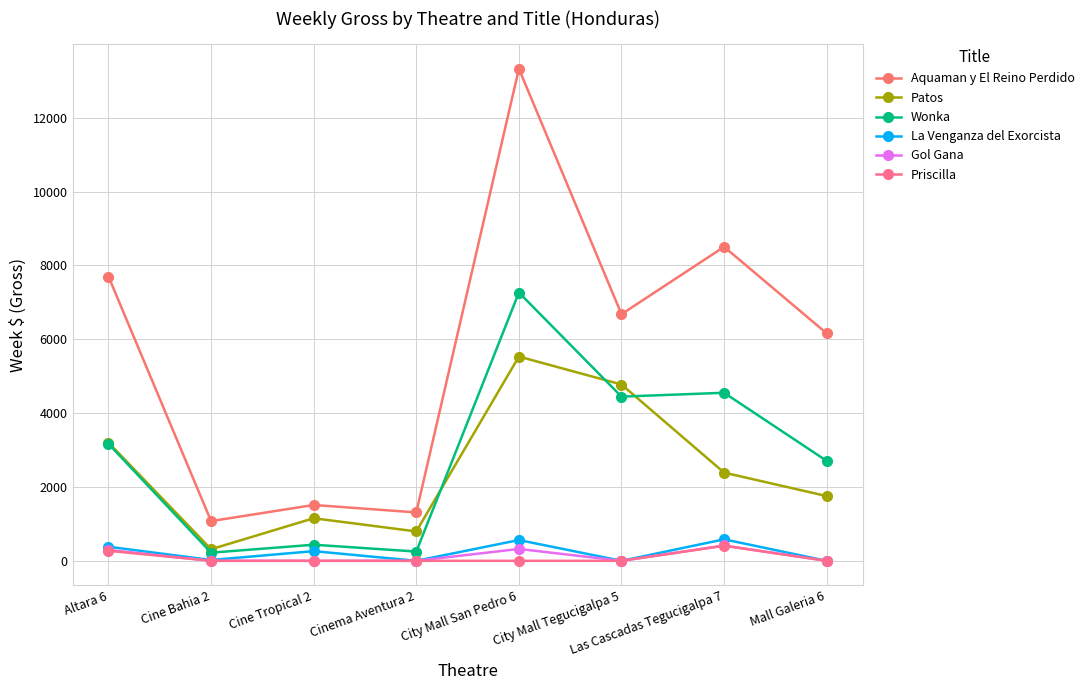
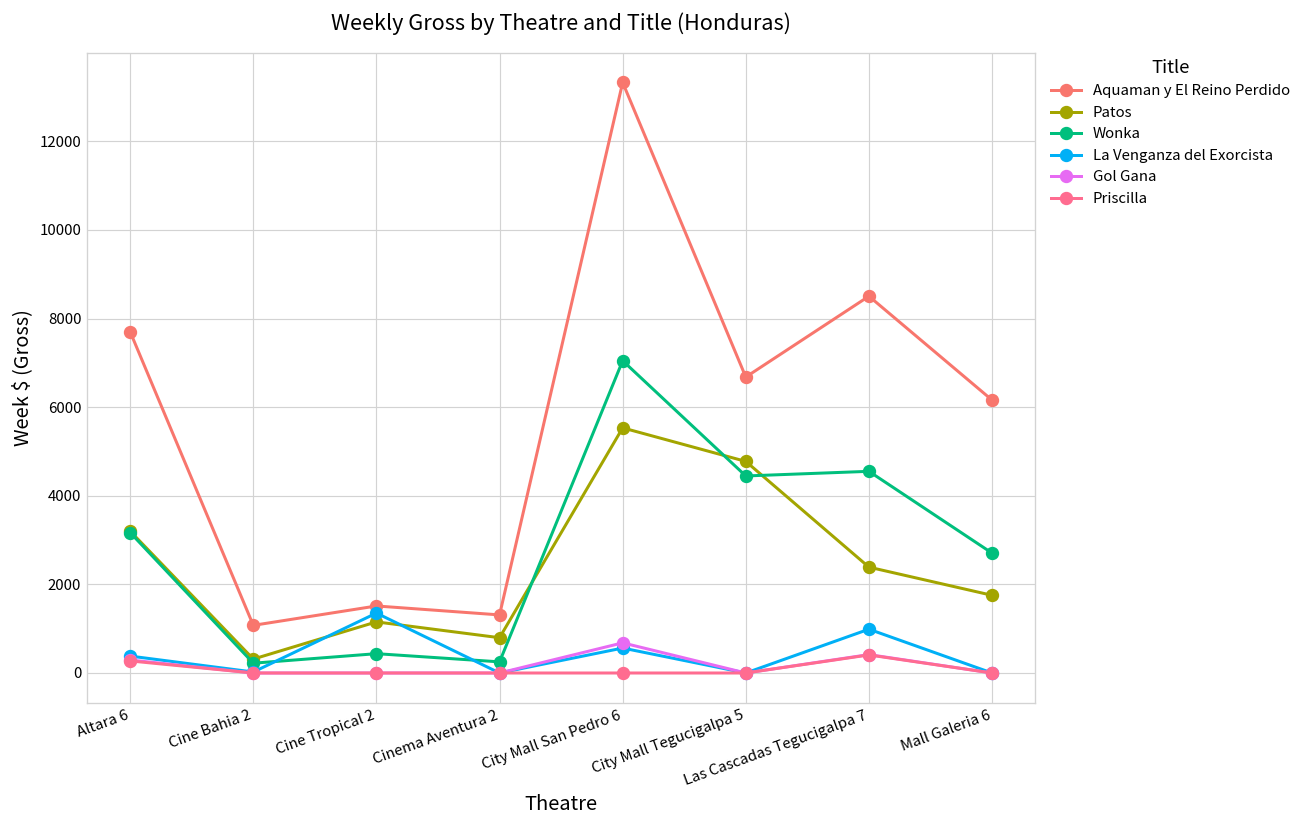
La Venganza del Exorcista, Cine Tropical 2: 300 -> 1400
Wonka, City Mall San Pedro 6: 7300 -> 7000
Gol Gana, City Mall San Pedro 6: 300 -> 700
La Venganza del Exorcista, Las Cascadas Tegucigalpa 7: 600 -> 1000
